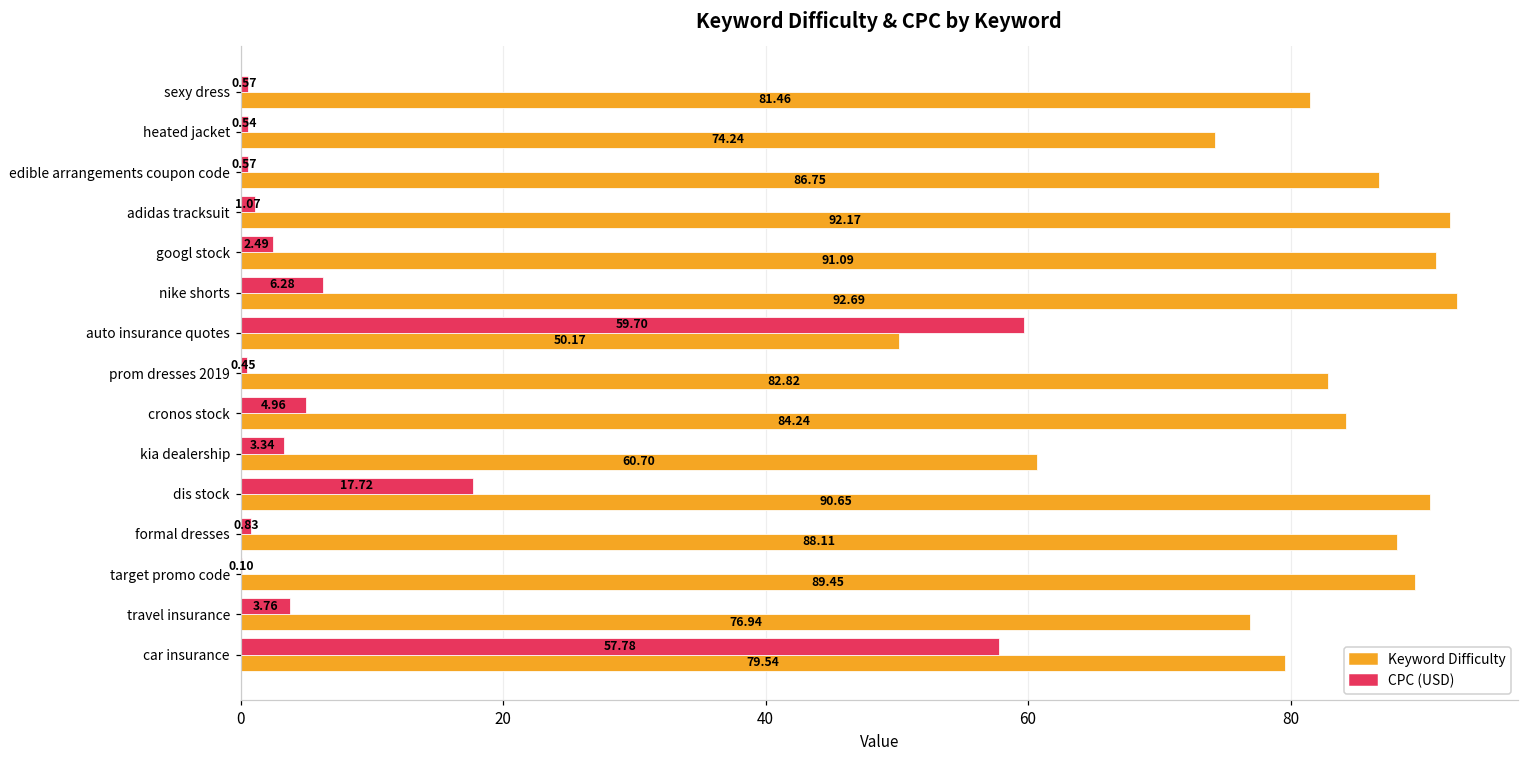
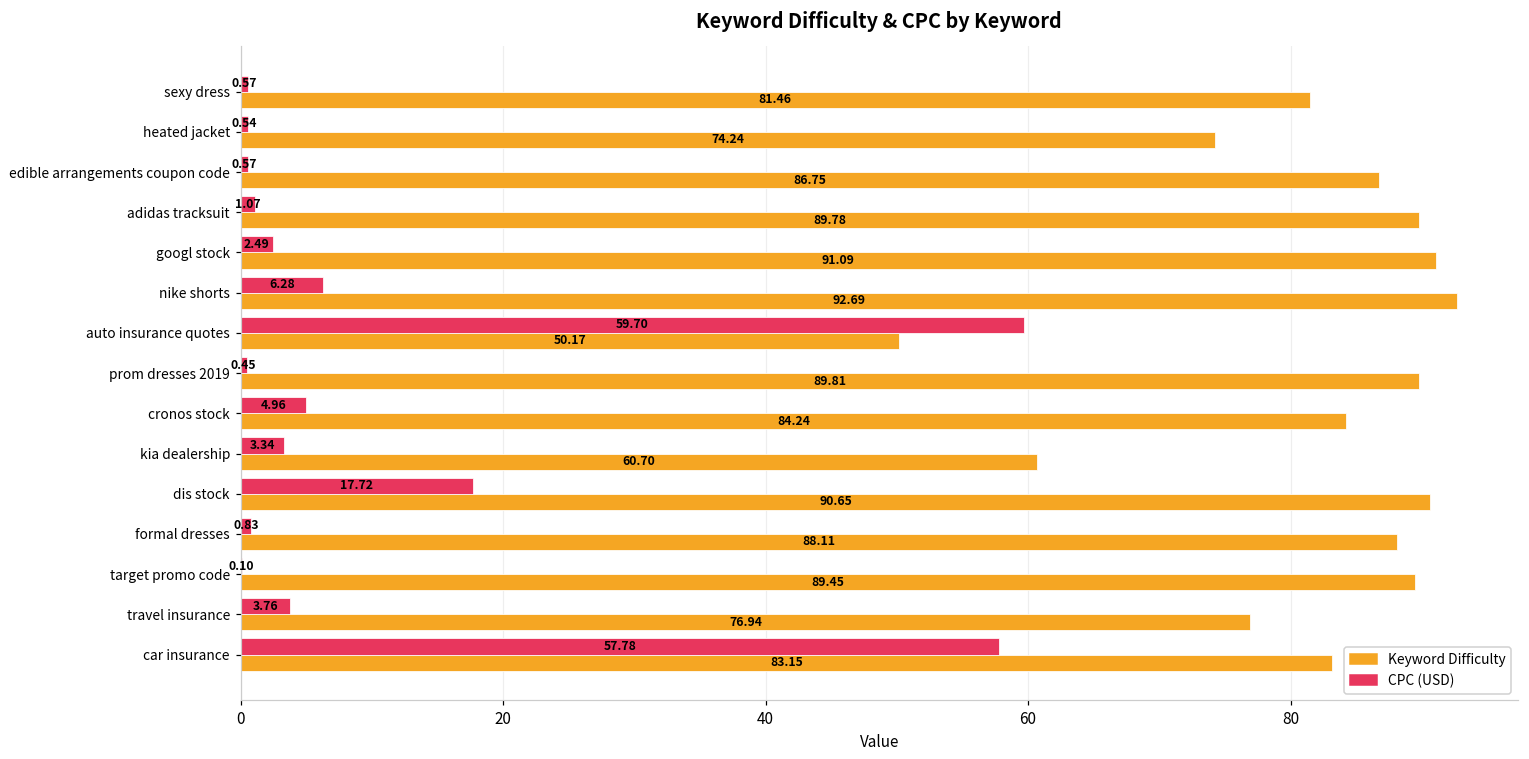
Keyword Difficulty, adidas tracksuit: 92.17 -> 89.78
Keyword Difficulty, prom dresses 2019: 82.82 -> 89.81
Keyword Difficulty, car insurance: 79.54 -> 83.15
